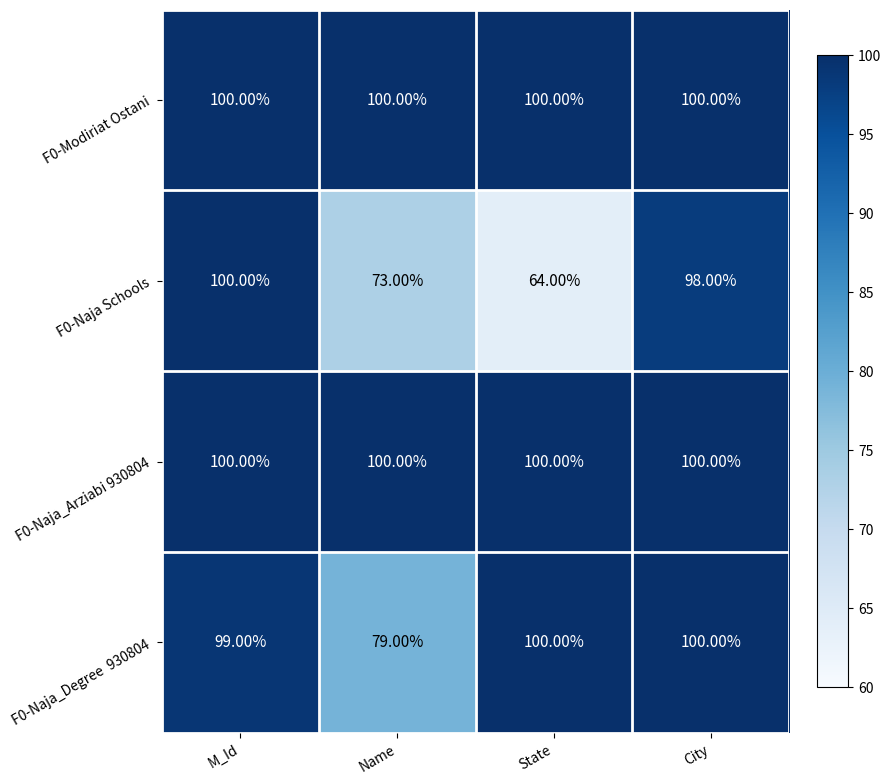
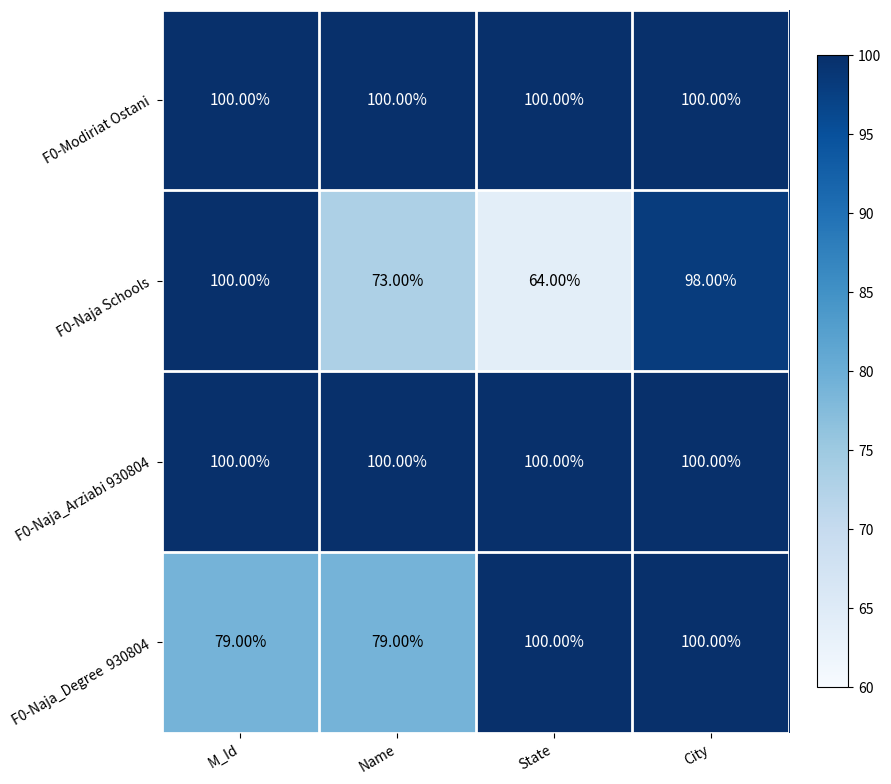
F0-Naja_Degree 930804, M_Id: 99.00% -> 79.00%
